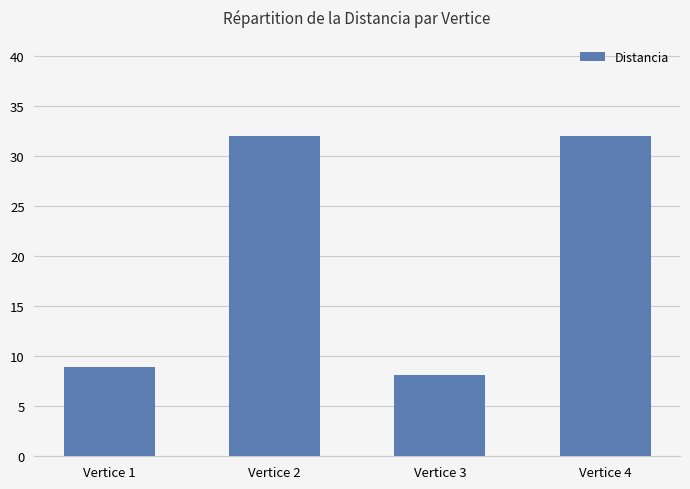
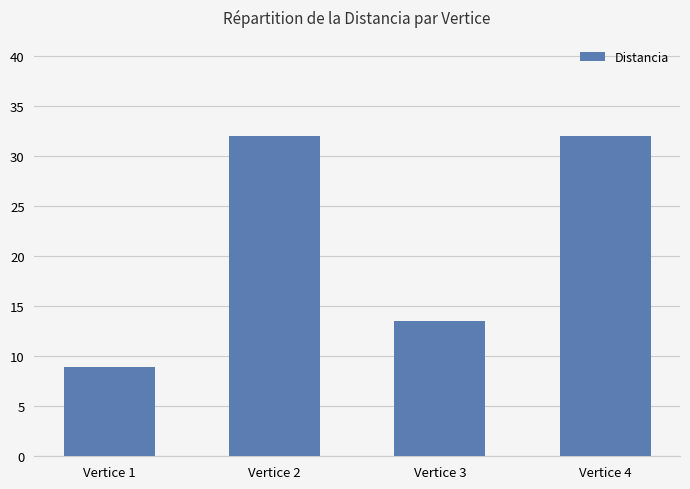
Vertice 3: 8.1 -> 13.5
